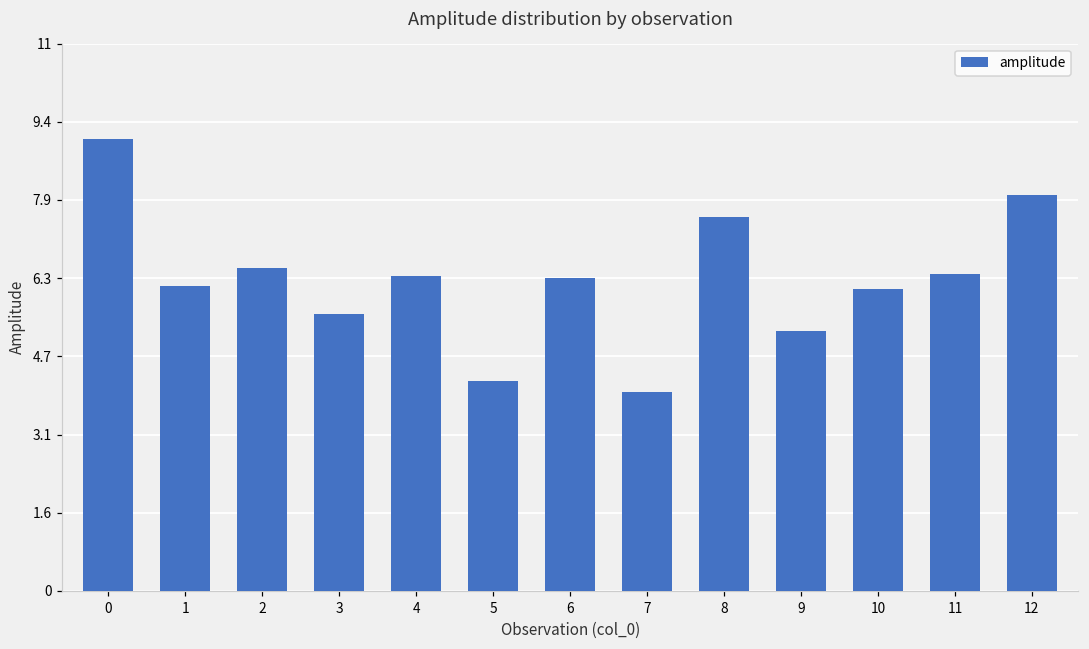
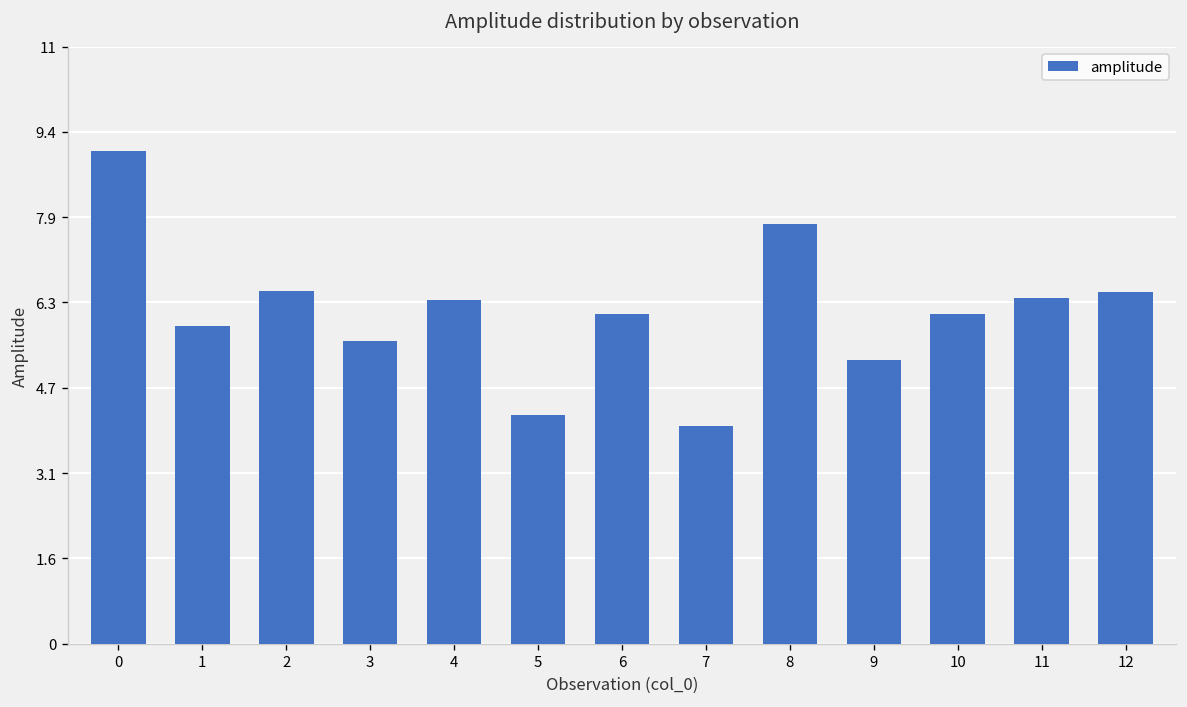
1: 6.1 -> 5.9
6: 6.3 -> 6.1
8: 7.5 -> 7.7
12: 8.0 -> 6.5
